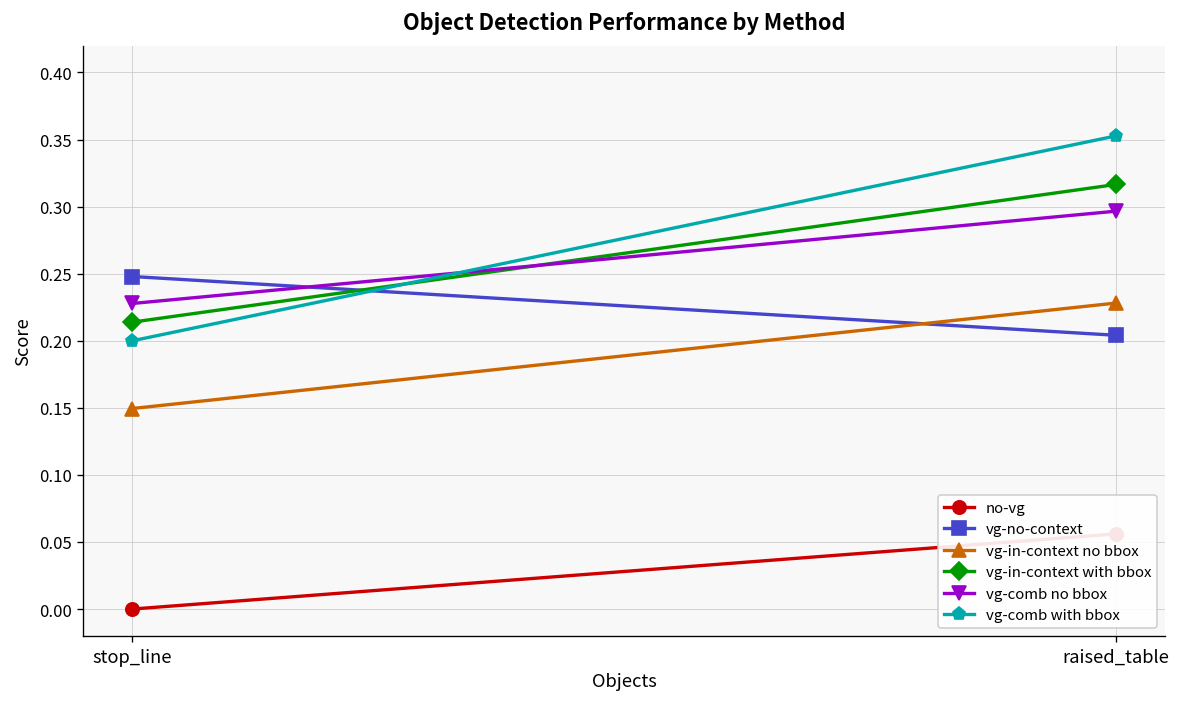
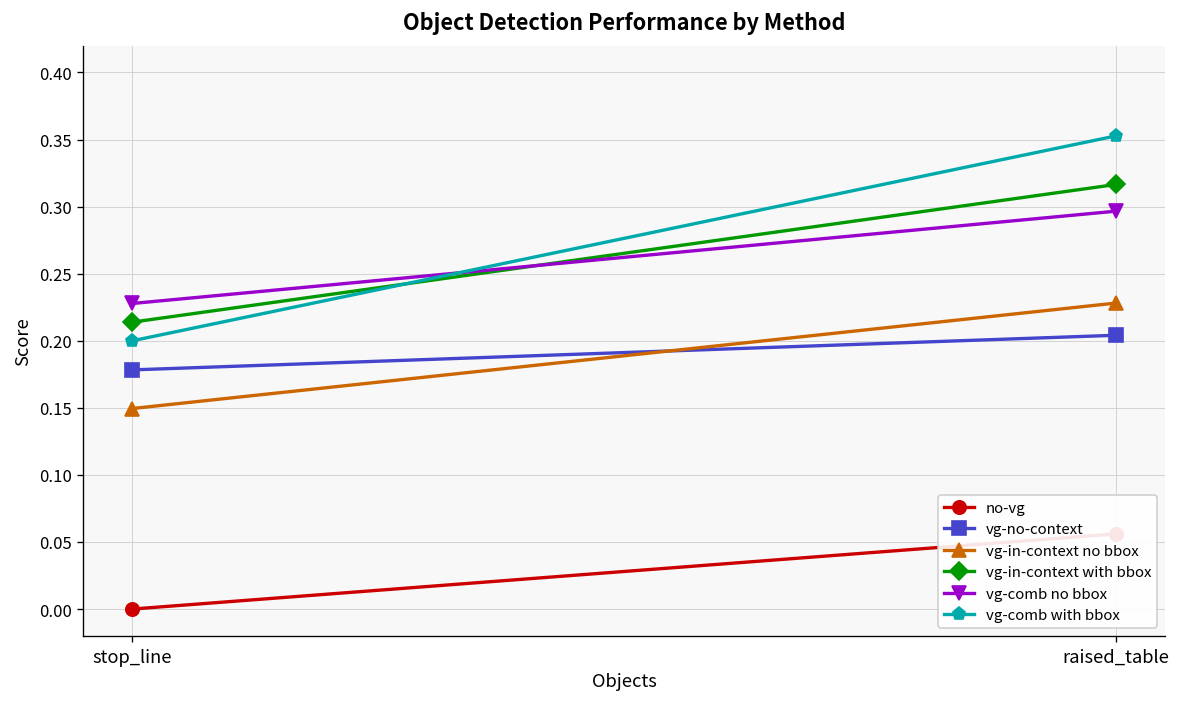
vg-no-context, stop_line: 0.248 -> 0.178
